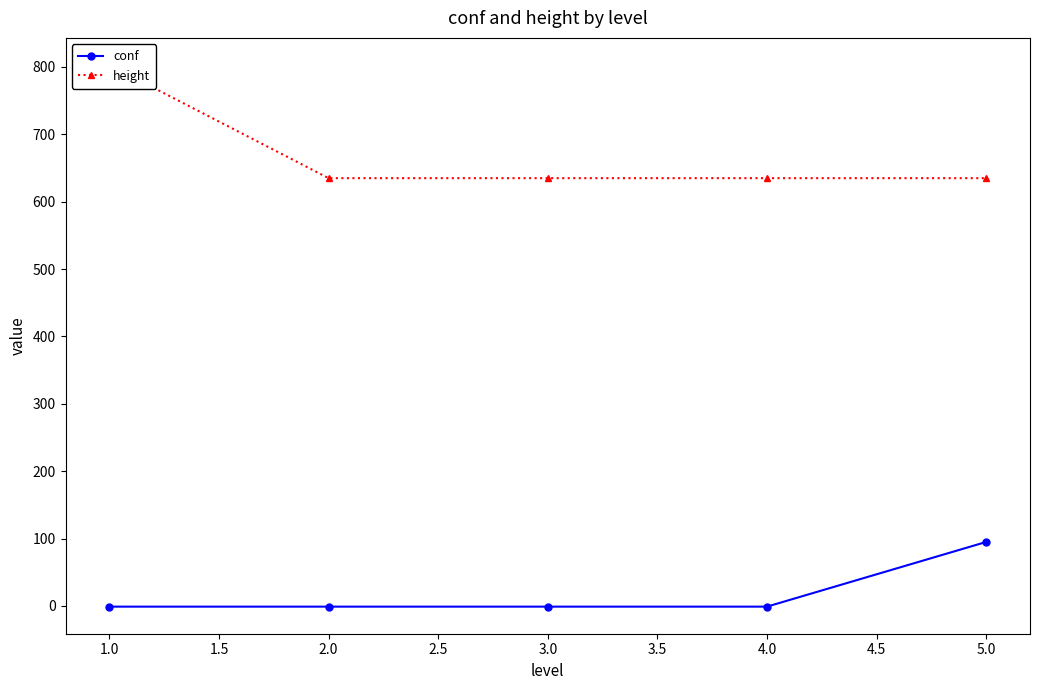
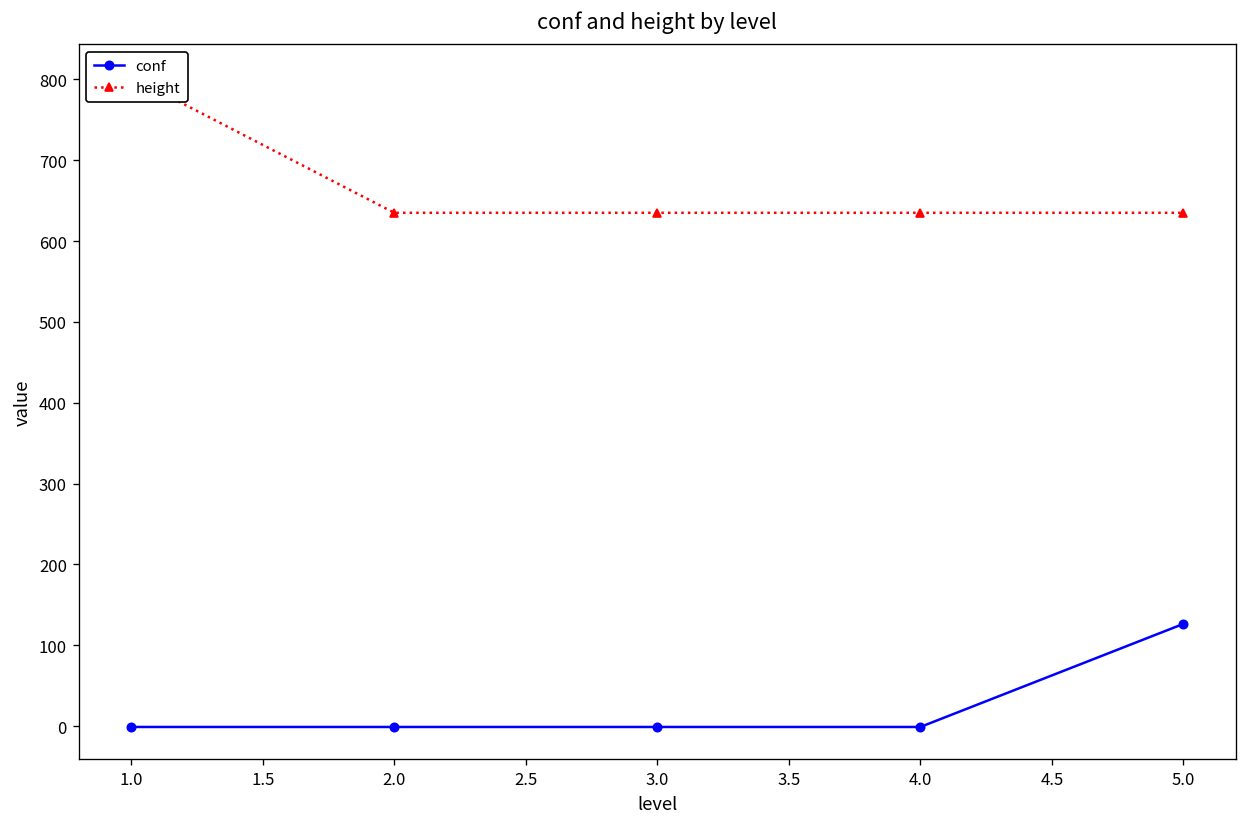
conf, 5.0: 100 -> 130
